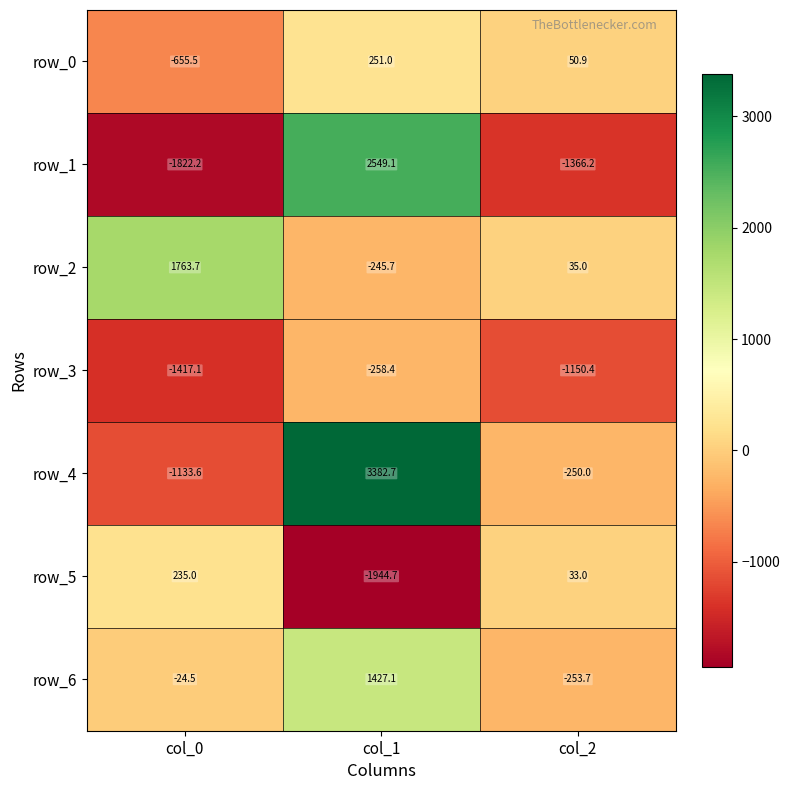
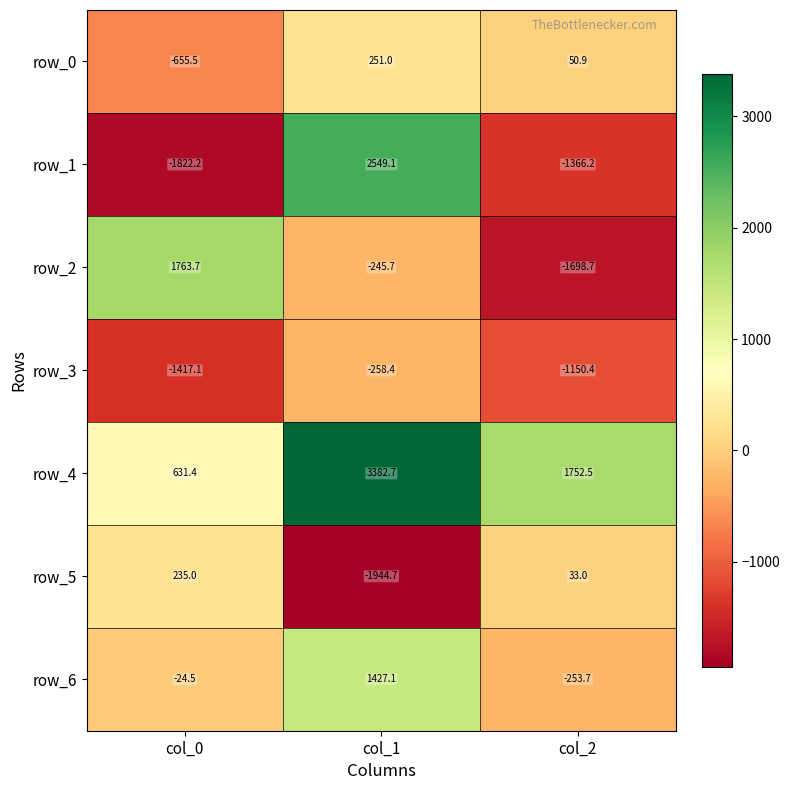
row_2, col_2: 35.0 -> -1698.7
row_4, col_0: -1133.6 -> 631.4
row_4, col_2: -250.0 -> 1752.5
